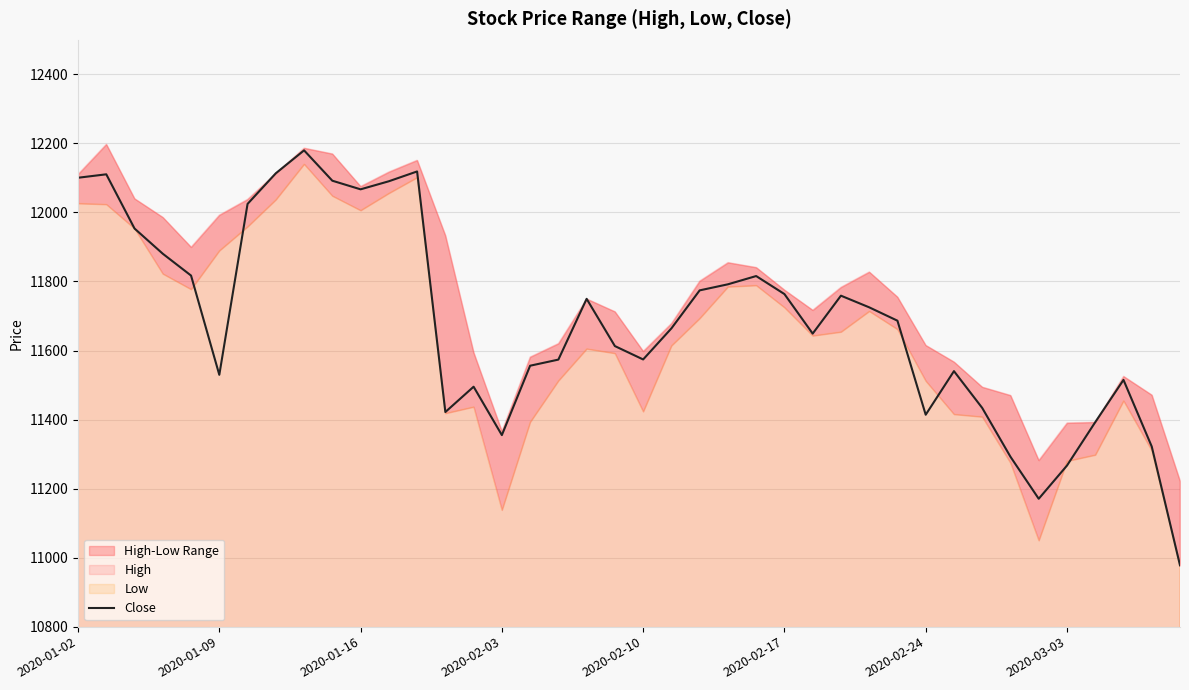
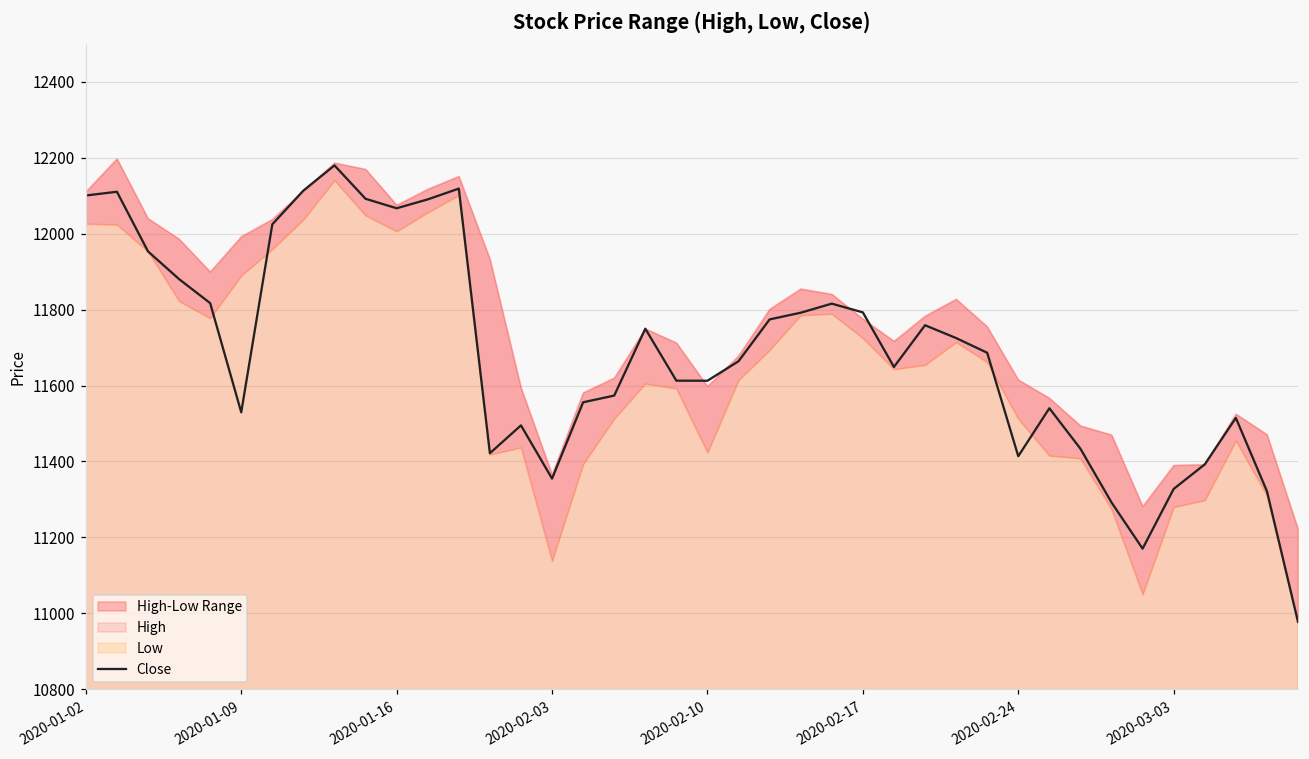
Close, 2020-02-10: 11570 -> 11610
Close, 2020-02-17: 11760 -> 11790
Close, 2020-03-03: 11270 -> 11330
